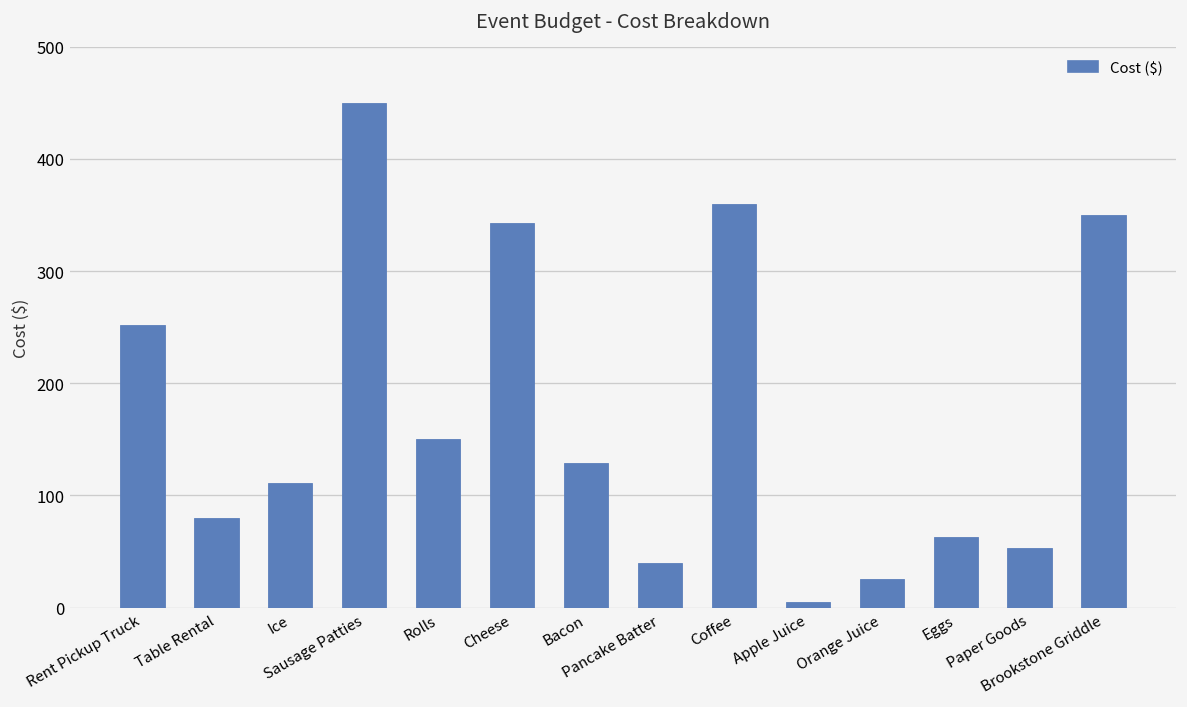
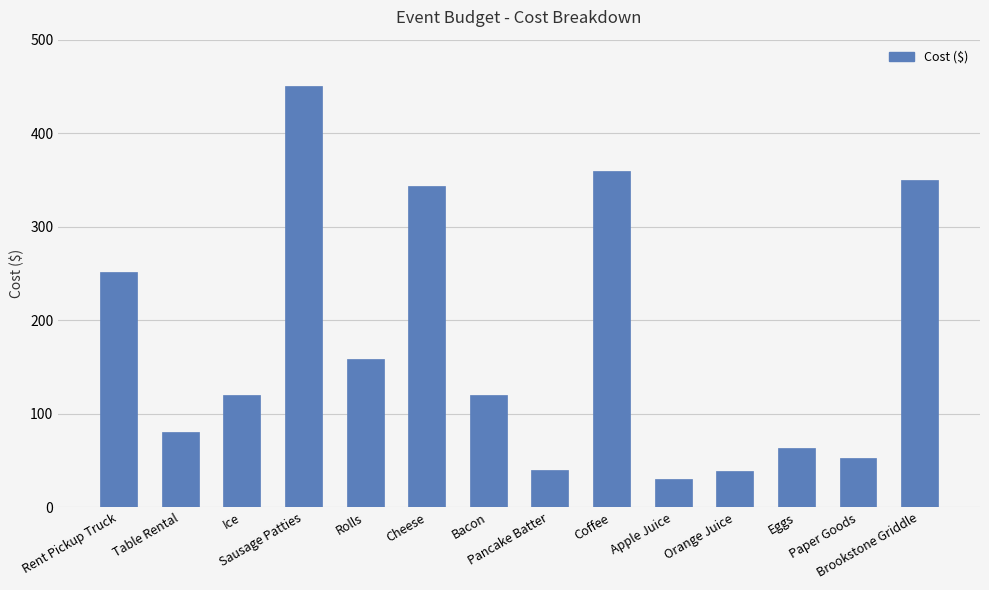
Ice: 110 -> 120
Rolls: 150 -> 160
Bacon: 130 -> 120
Apple Juice: 10 -> 30
Orange Juice: 30 -> 40
